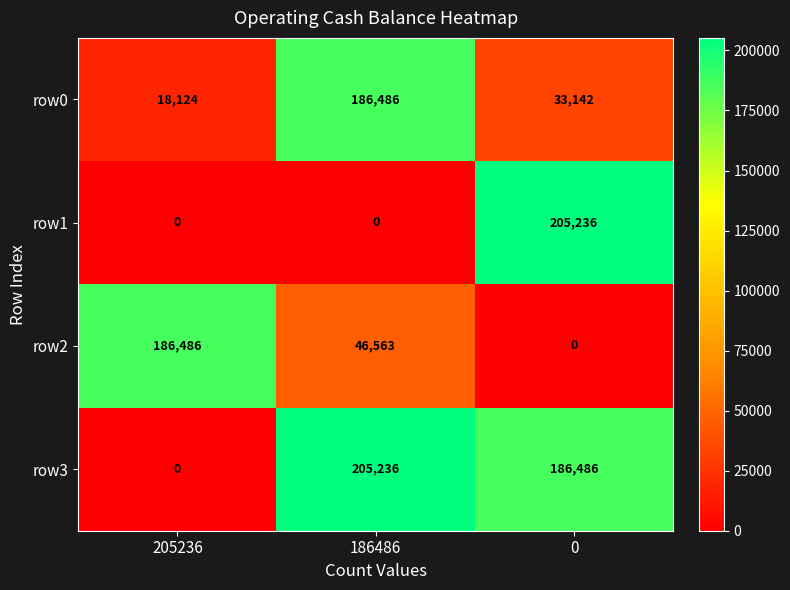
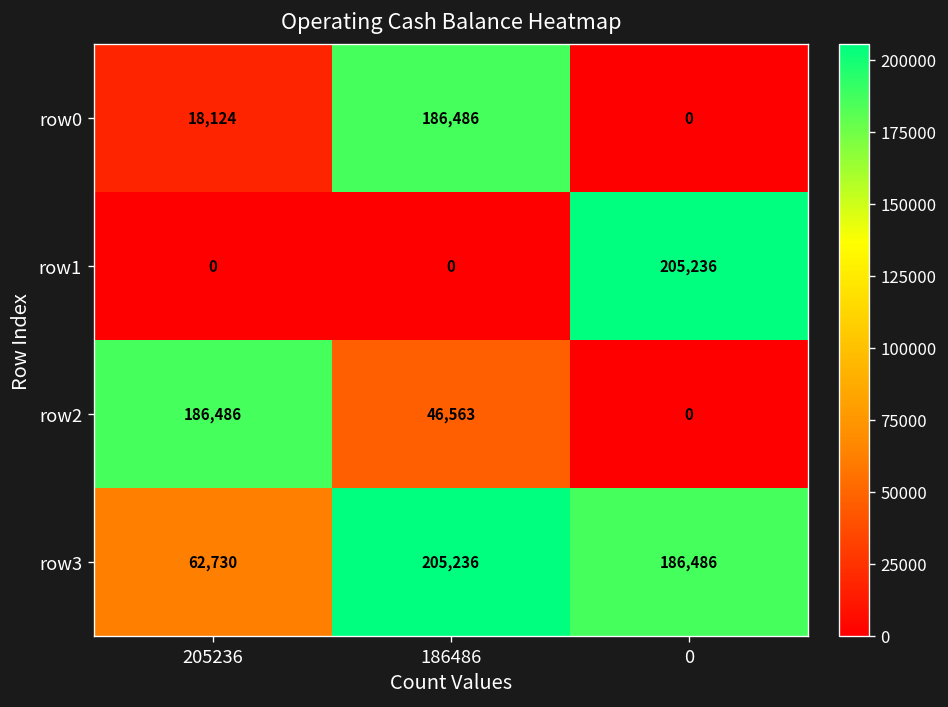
row0, 0: 33,142 -> 0
row3, 205236: 0 -> 62,730
